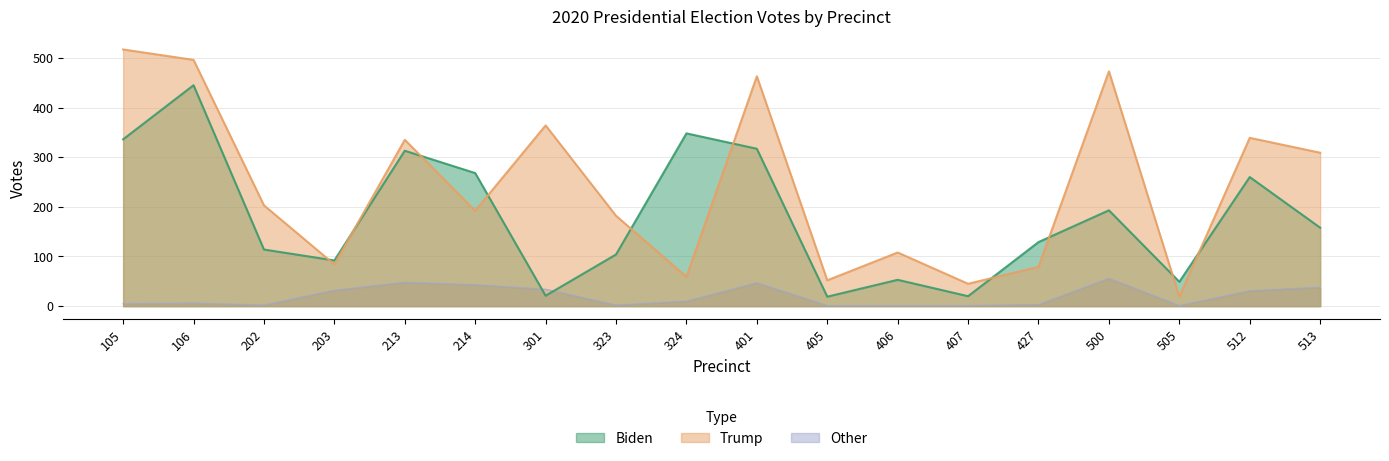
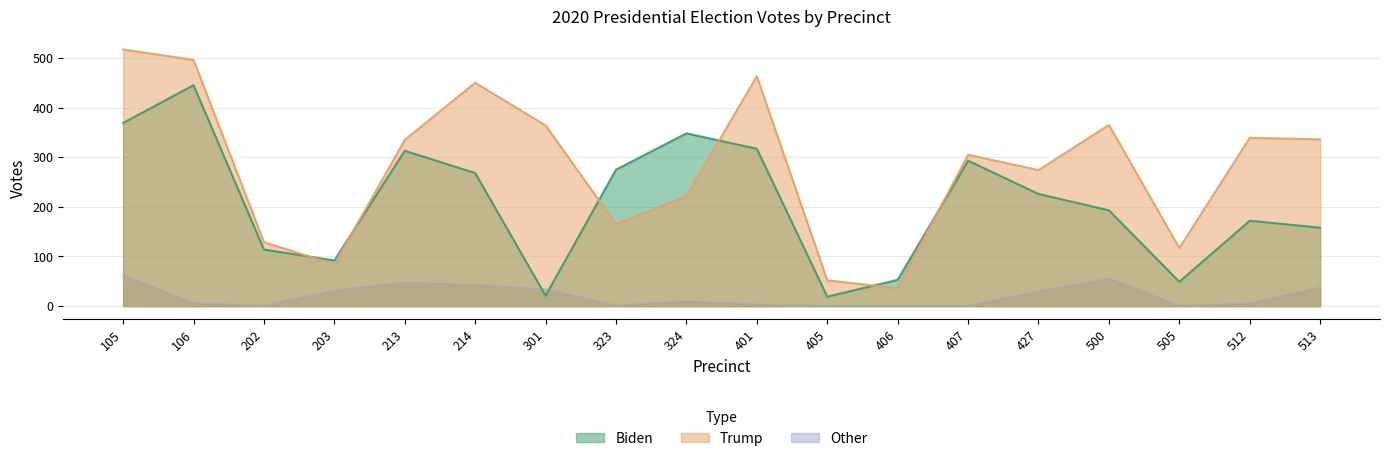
Other, 105: 10 -> 60
Biden, 105: 340 -> 370
Trump, 202: 200 -> 130
Trump, 214: 190 -> 450
Biden, 323: 100 -> 280
Trump, 323: 180 -> 170
Trump, 324: 60 -> 220
Other, 401: 50 -> 0
Trump, 406: 110 -> 40
Biden, 407: 20 -> 290
Trump, 407: 50 -> 310
Other, 427: 0 -> 30
Biden, 427: 130 -> 230
Trump, 427: 80 -> 270
Trump, 500: 470 -> 370
Trump, 505: 20 -> 120
Other, 512: 30 -> 10
Biden, 512: 260 -> 170
Trump, 513: 310 -> 340
